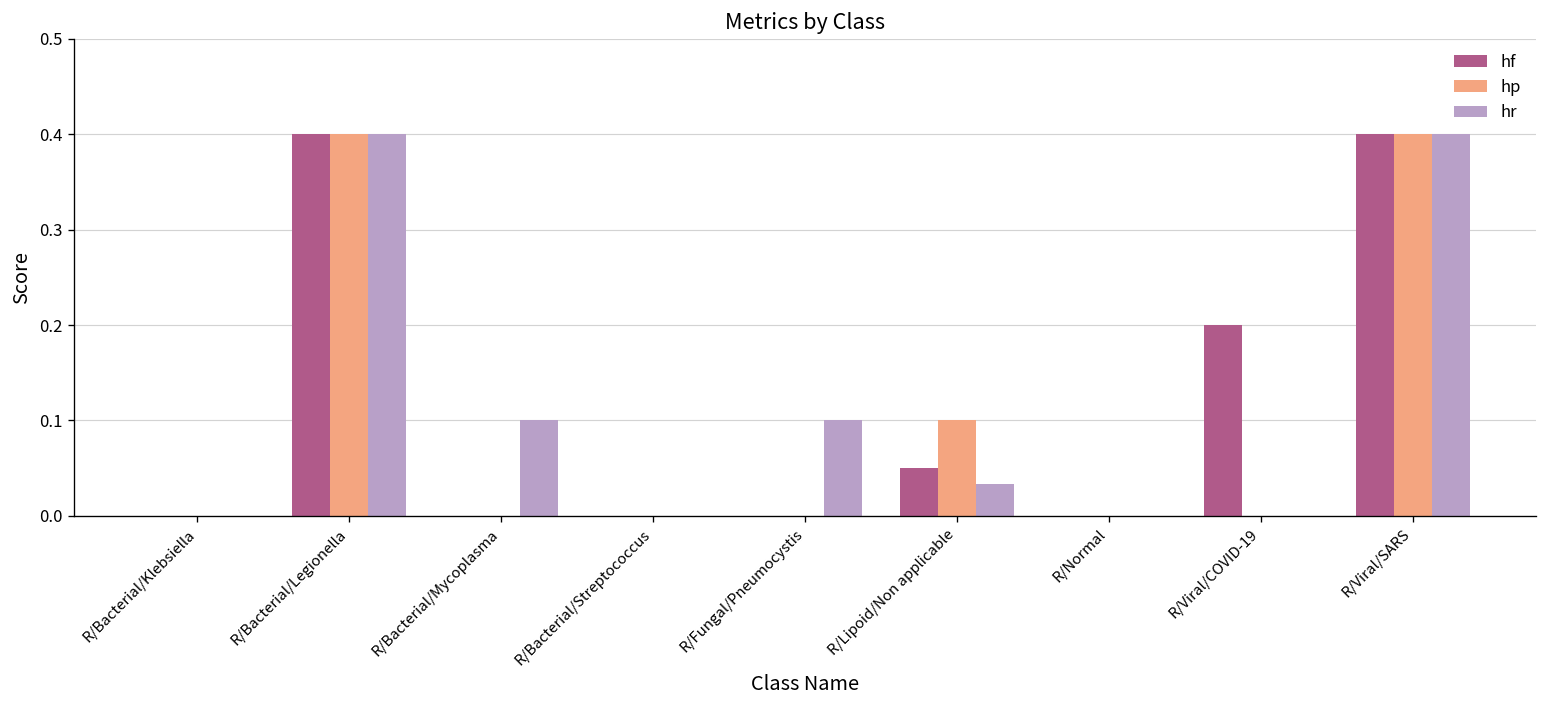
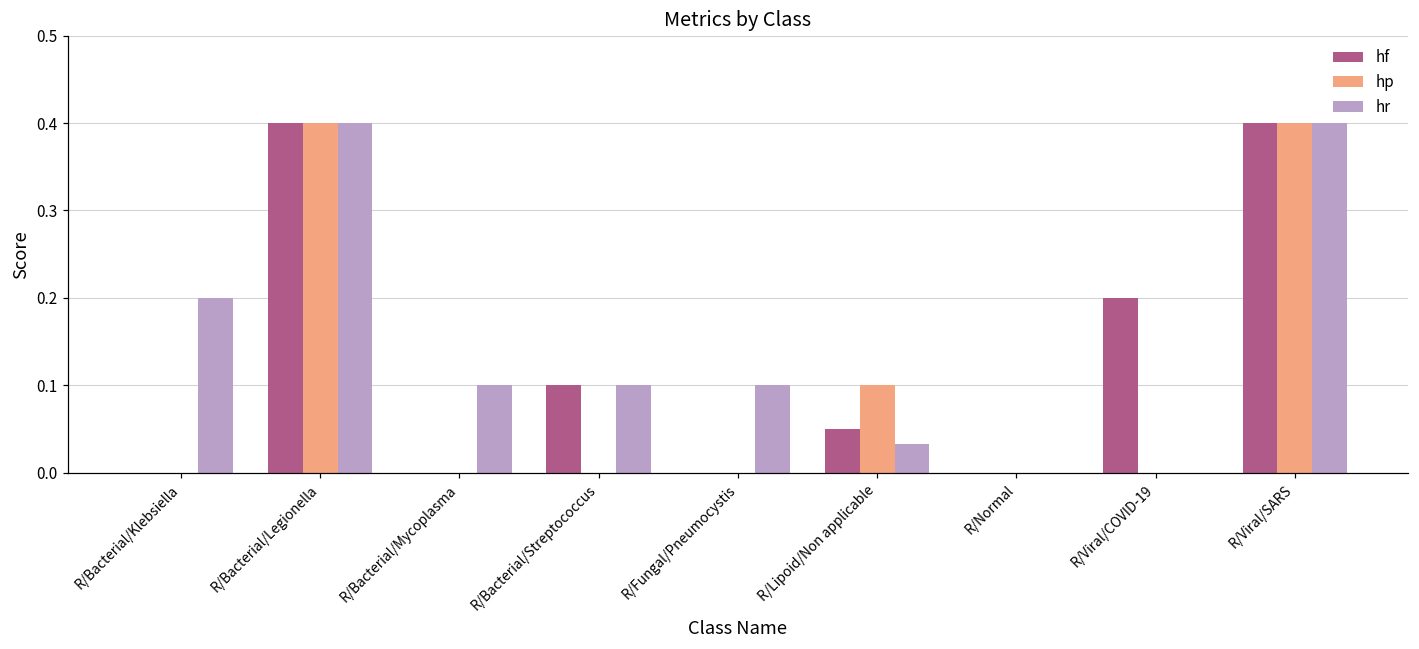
hr, R/Bacterial/Klebsiella: 0.0 -> 0.2
hf, R/Bacterial/Streptococcus: 0.0 -> 0.1
hr, R/Bacterial/Streptococcus: 0.0 -> 0.1
